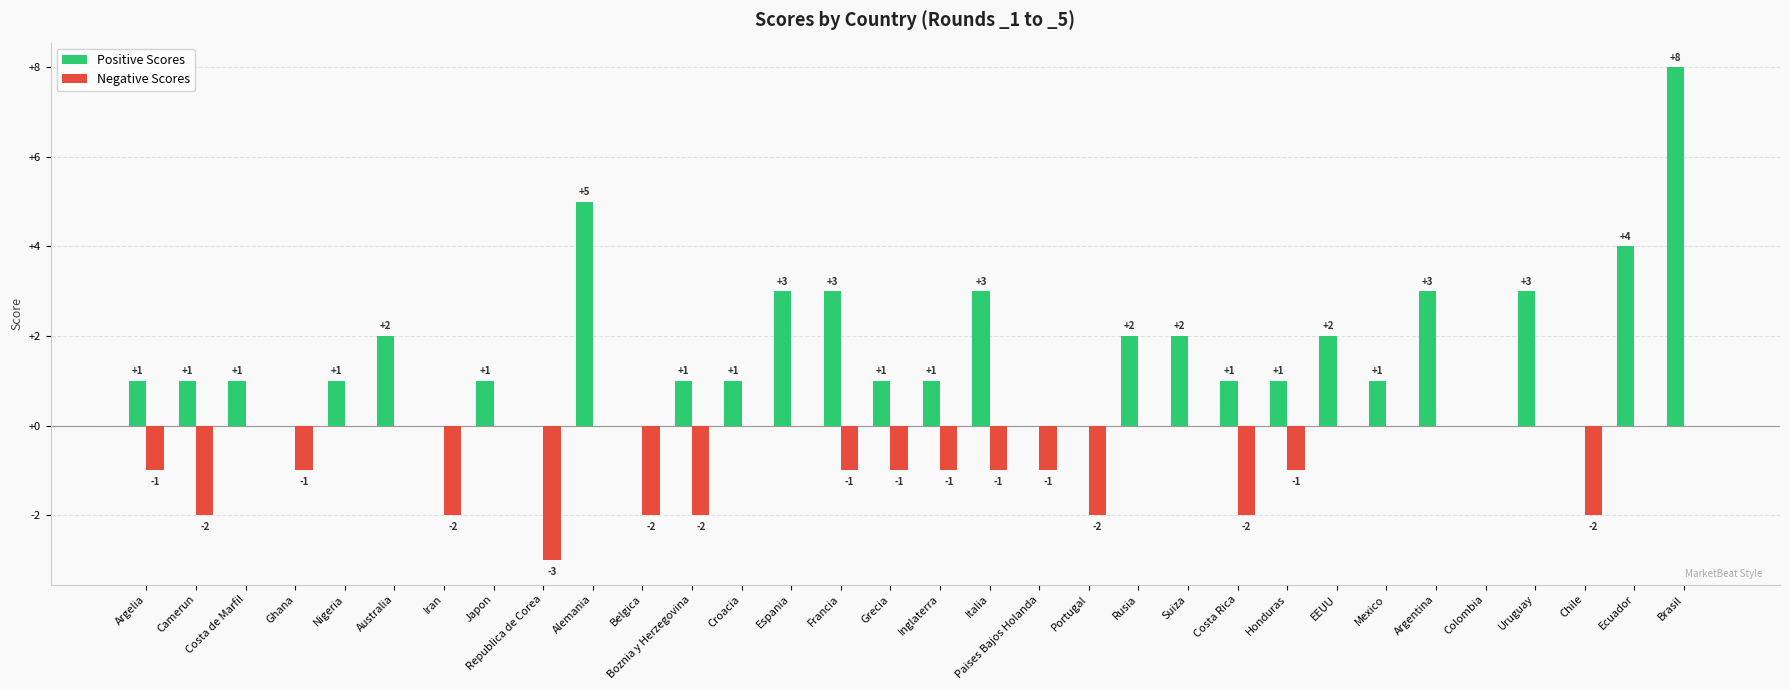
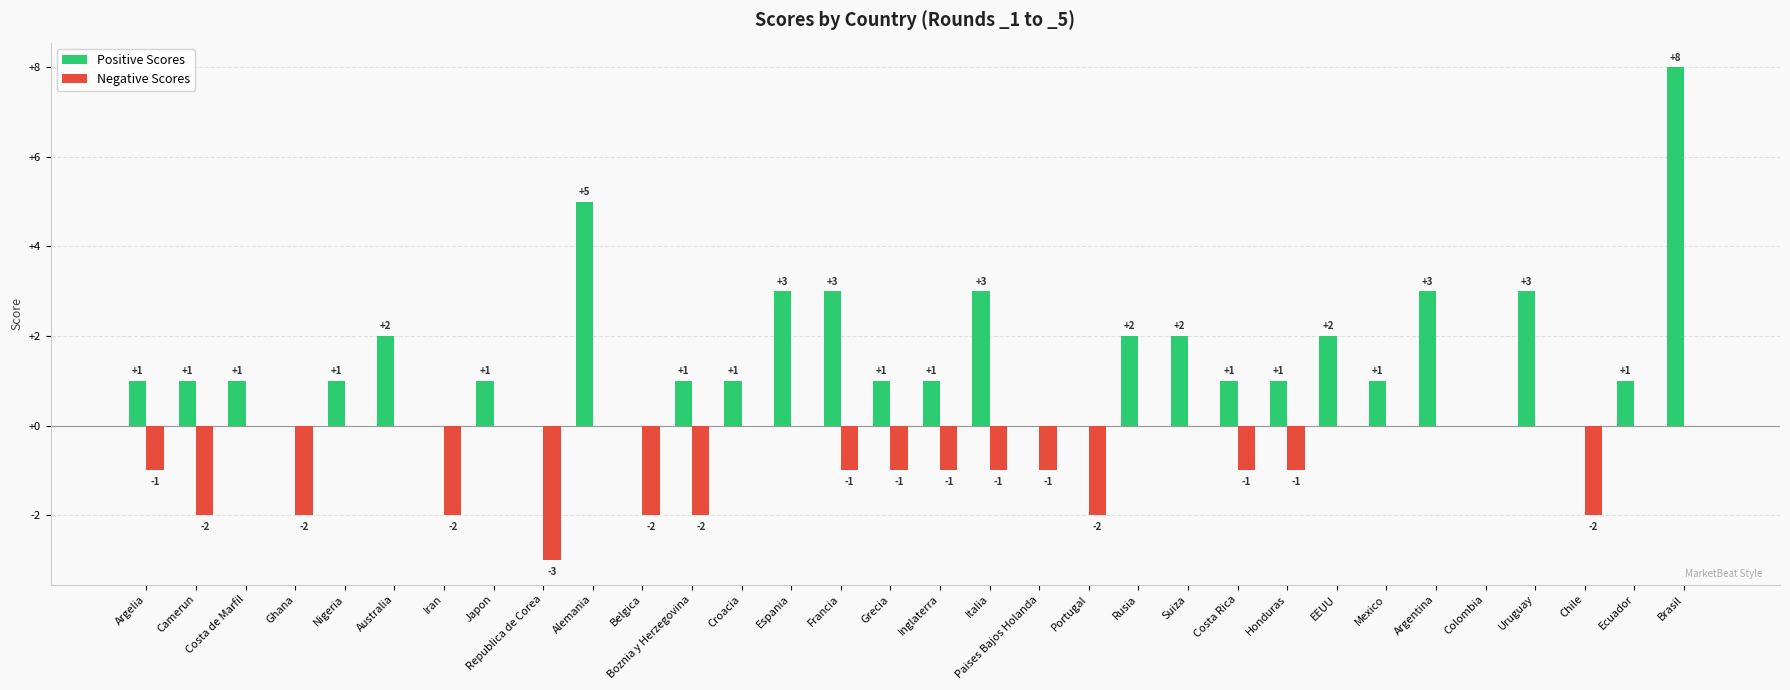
Negative Scores, Ghana: -1 -> -2
Negative Scores, Costa Rica: -2 -> -1
Positive Scores, Ecuador: +4 -> +1
